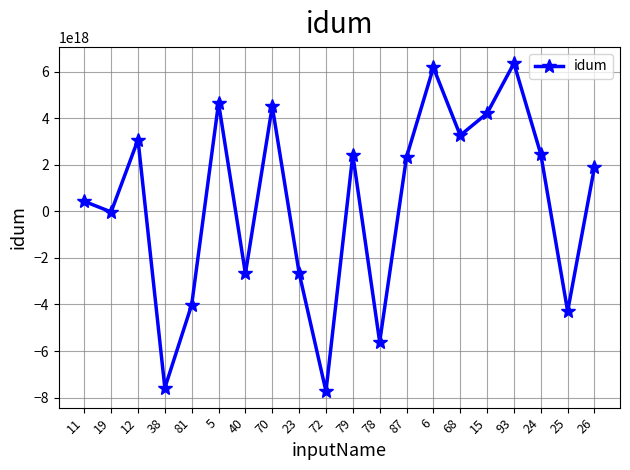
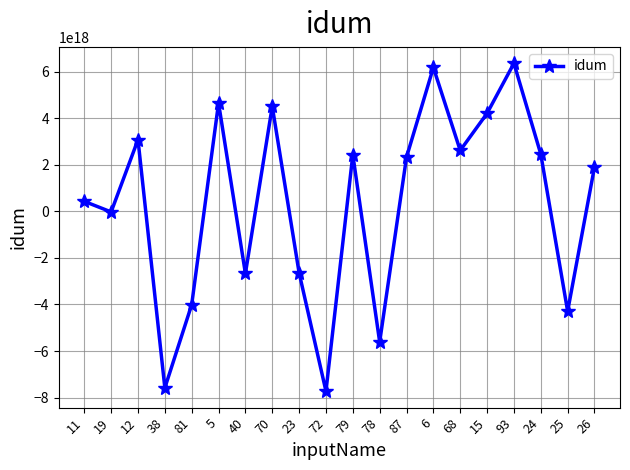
68: 3300000000000000000 -> 2600000000000000000
